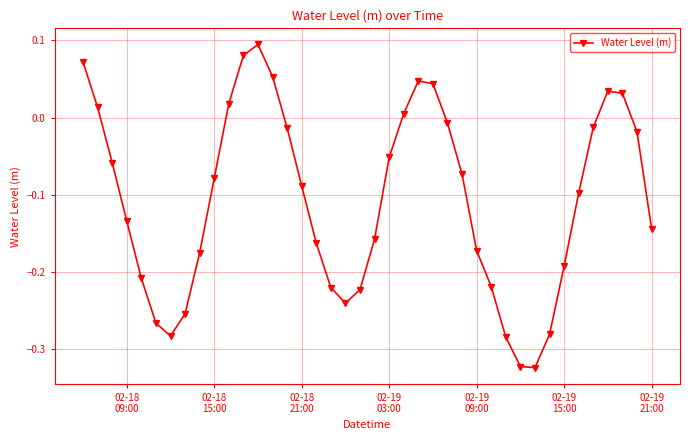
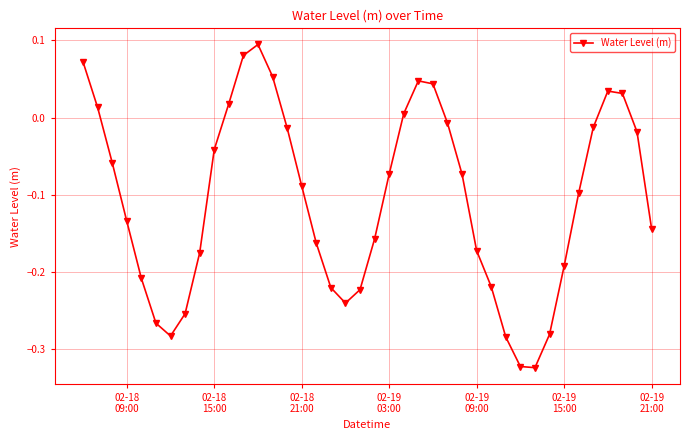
02-18 15:00: -0.08 -> -0.04
02-19 03:00: -0.05 -> -0.07
